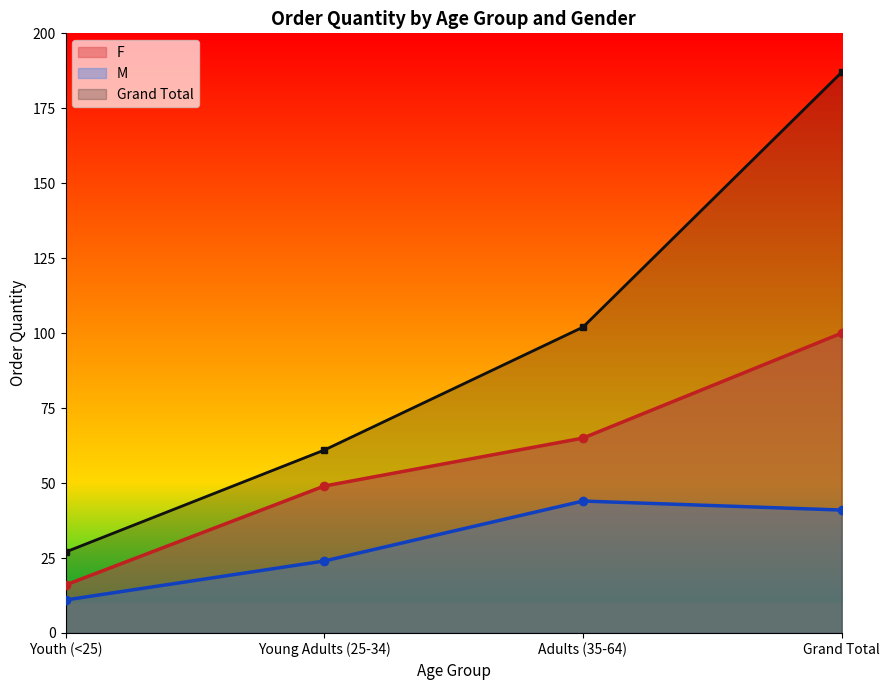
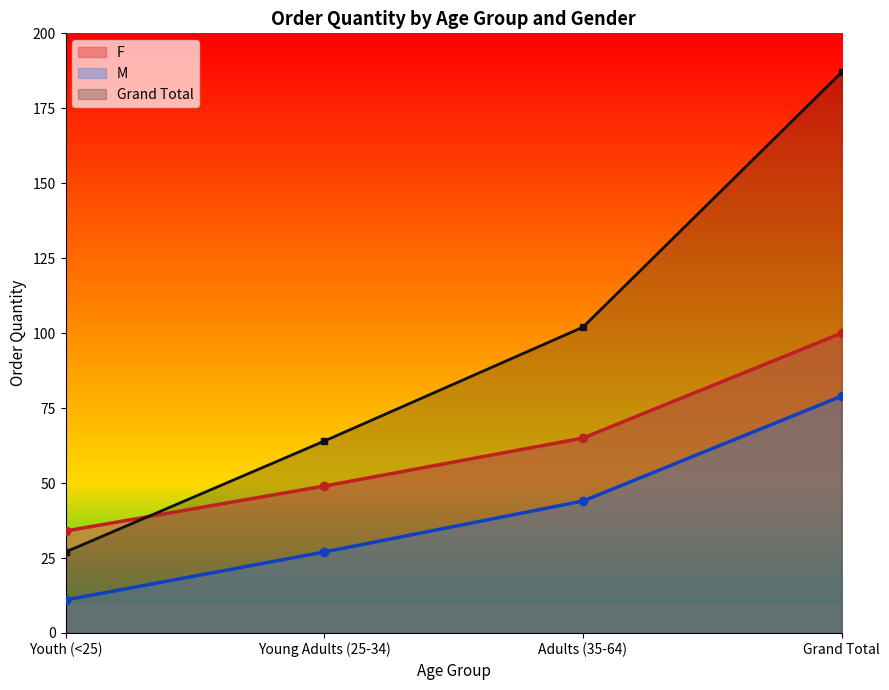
F, Youth (<25): 16 -> 34
M, Young Adults (25-34): 24 -> 27
Grand Total, Young Adults (25-34): 61 -> 64
M, Grand Total: 41 -> 79
